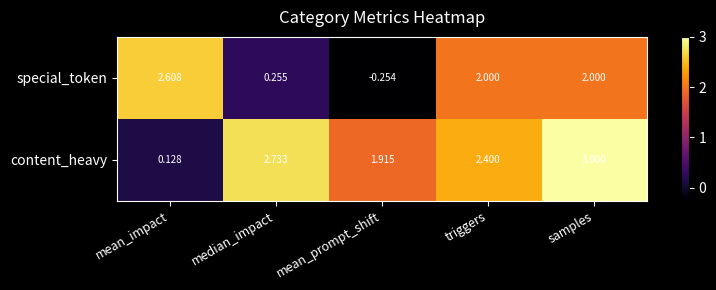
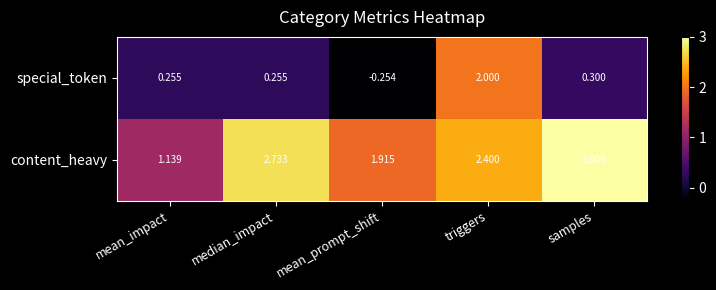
special_token, mean_impact: 2.608 -> 0.255
special_token, samples: 2.000 -> 0.300
content_heavy, mean_impact: 0.128 -> 1.139
